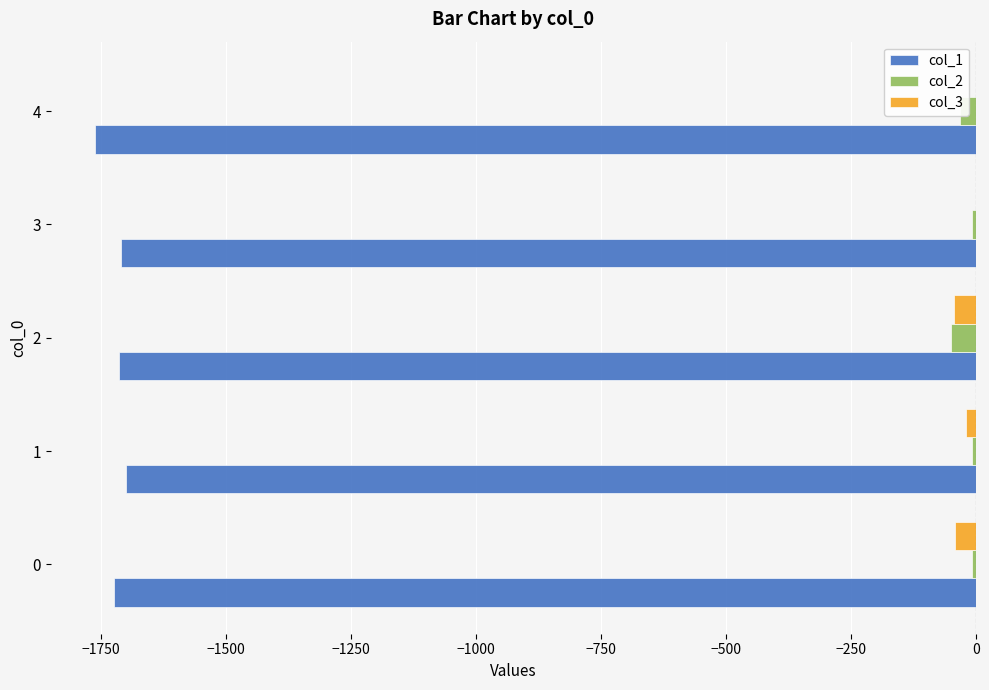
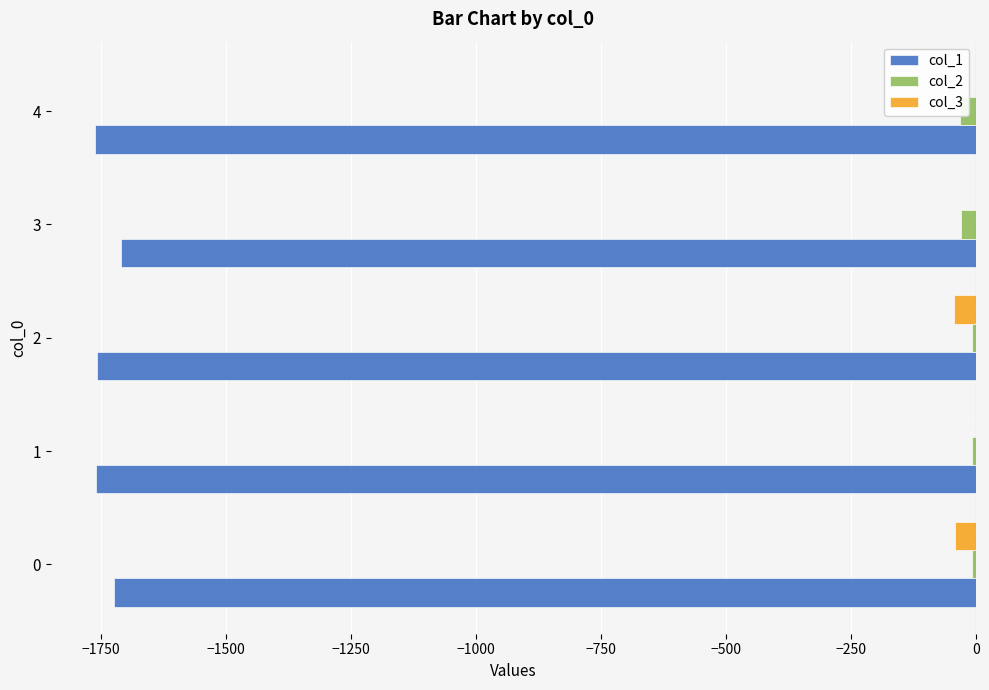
col_2, 3: -10 -> -30
col_2, 2: -50 -> -10
col_1, 2: -1710 -> -1760
col_3, 1: -20 -> 0
col_1, 1: -1700 -> -1760
